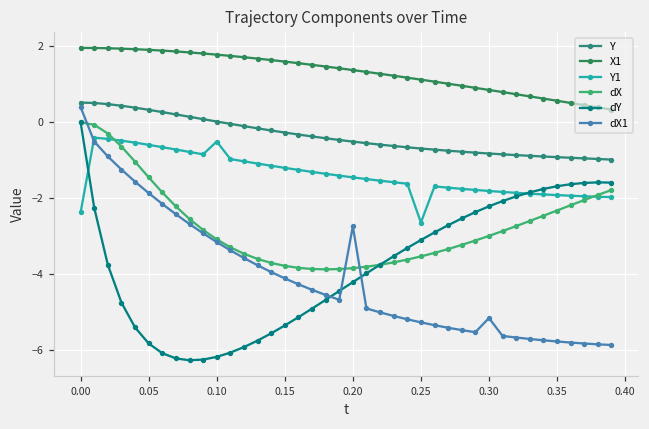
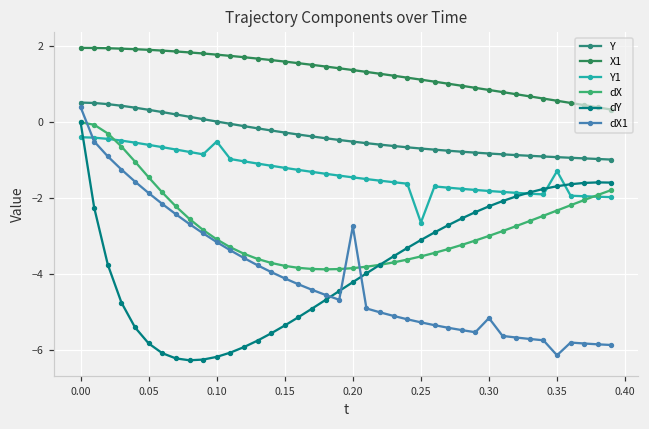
Y1, 0.00: -2.4 -> -0.4
Y1, 0.35: -1.9 -> -1.3
dX1, 0.35: -5.8 -> -6.1
